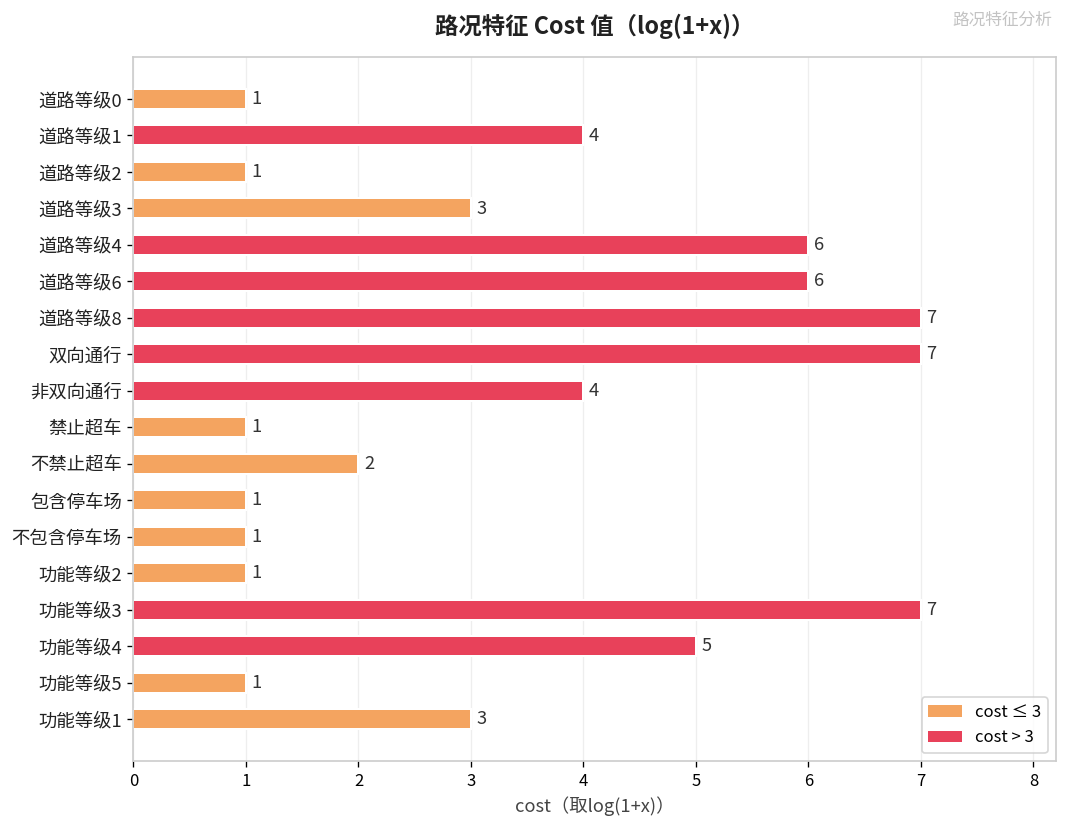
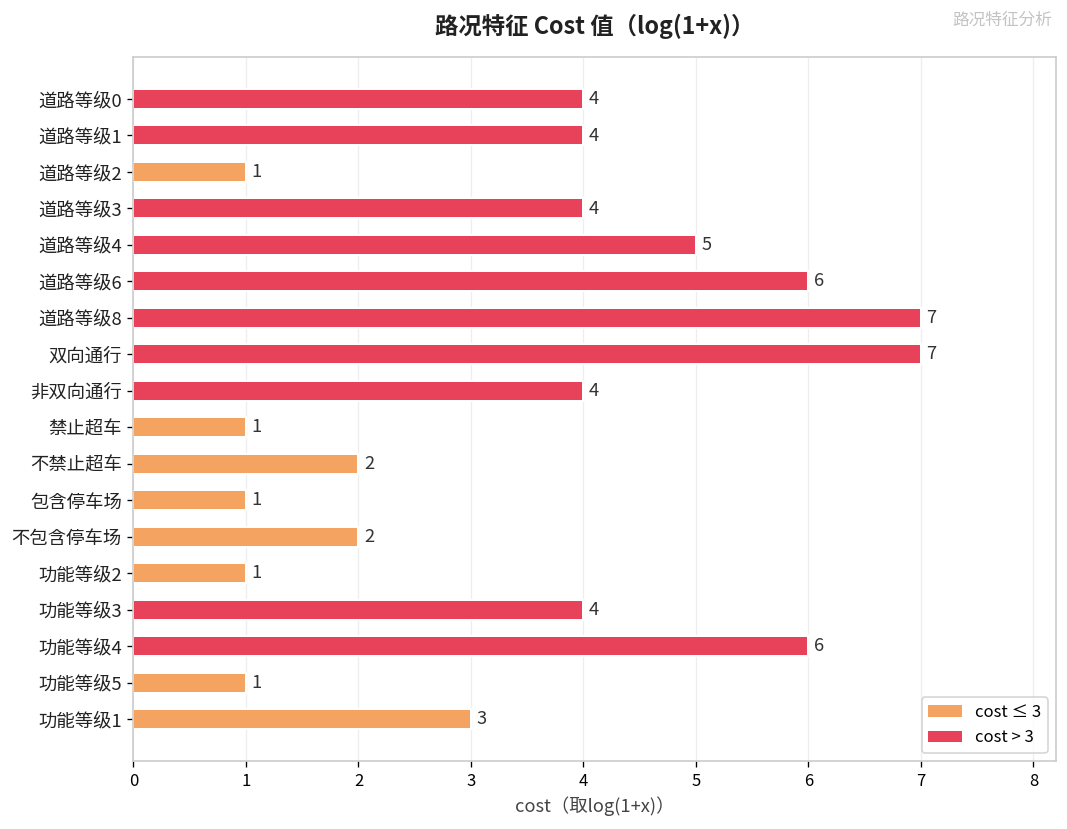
道路等级0: 1 -> 4
道路等级3: 3 -> 4
道路等级4: 6 -> 5
不包含停车场: 1 -> 2
功能等级3: 7 -> 4
功能等级4: 5 -> 6
